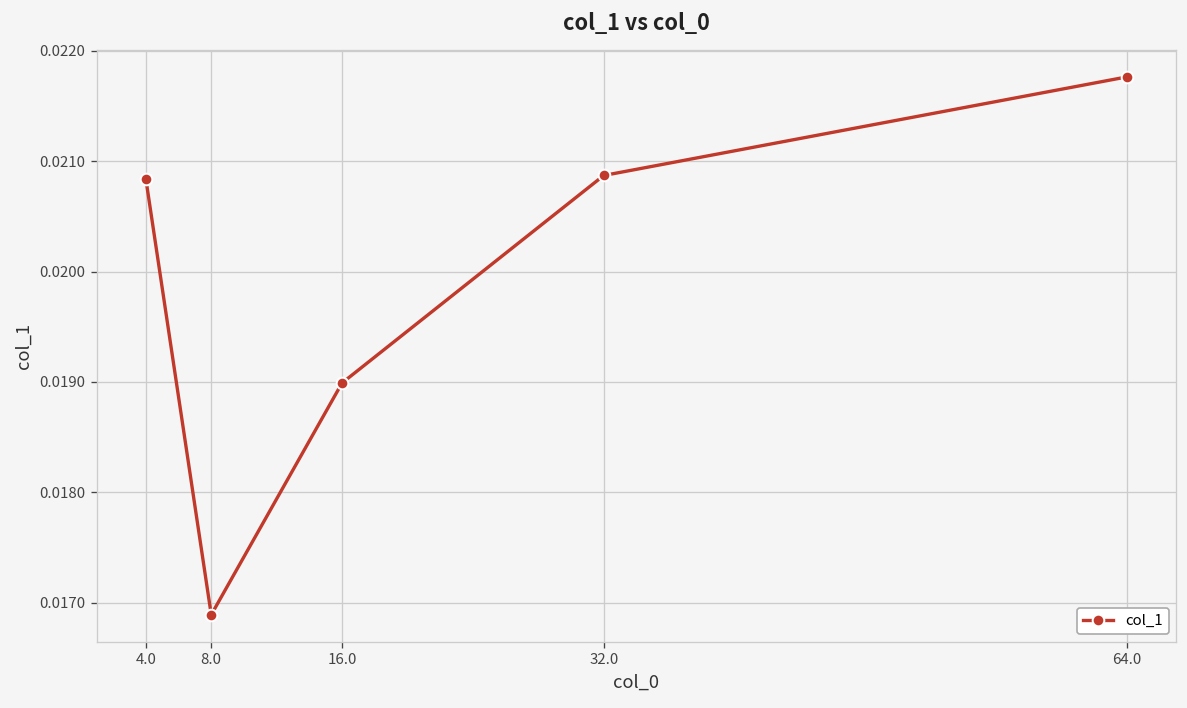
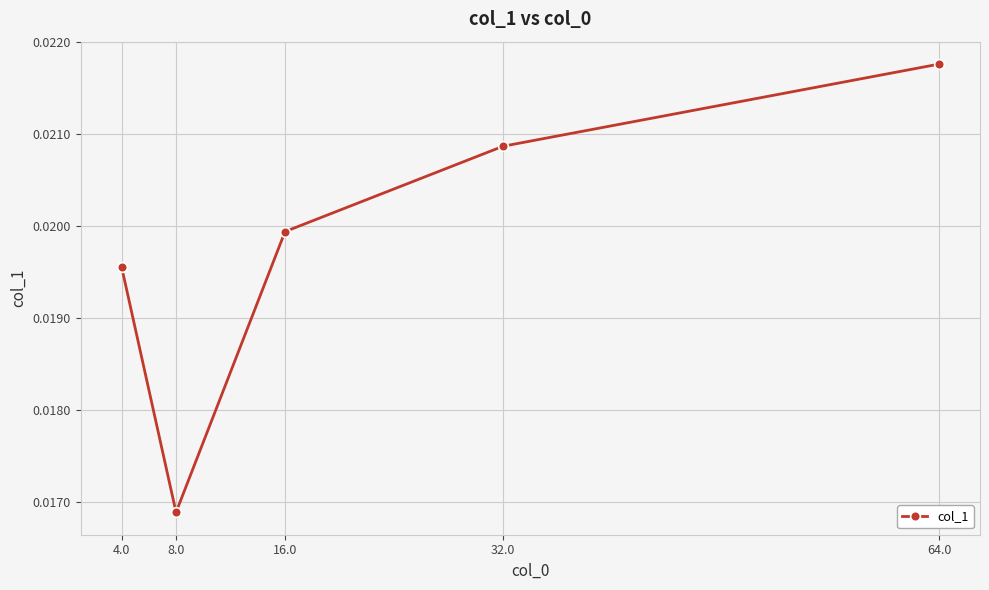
4.0: 0.0208 -> 0.0196
16.0: 0.0190 -> 0.0199
